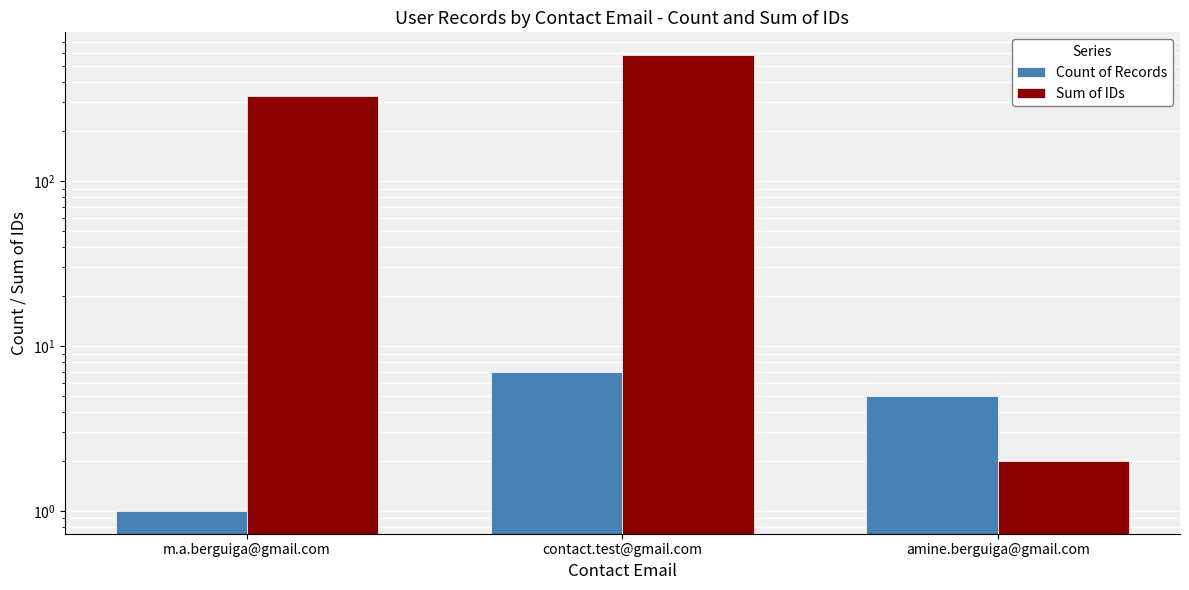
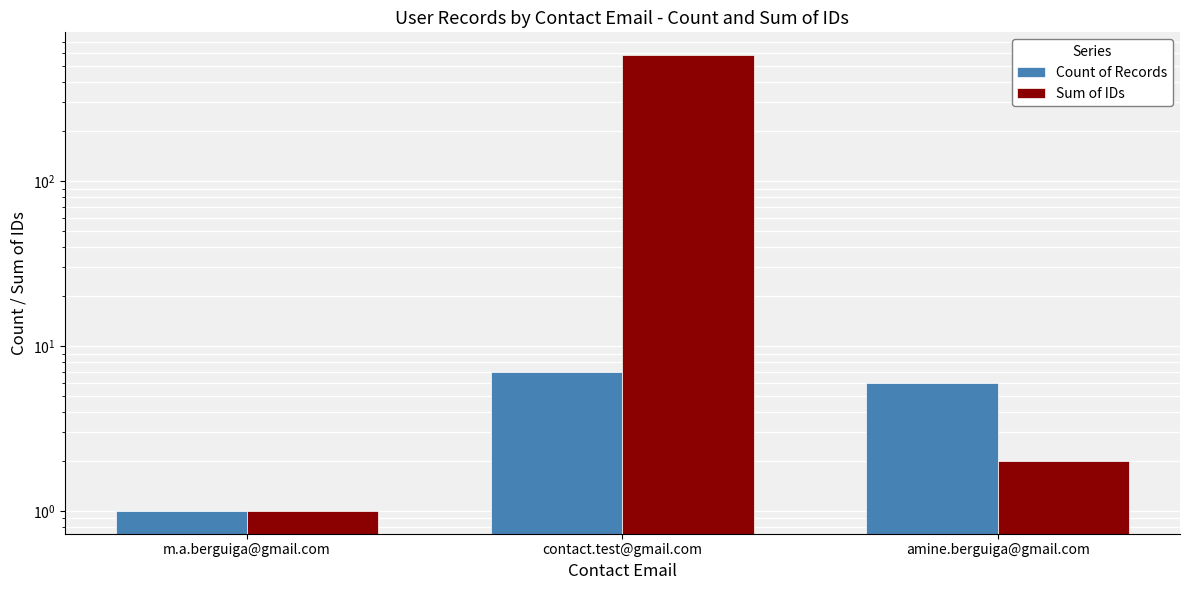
Sum of IDs, m.a.berguiga@gmail.com: 330 -> 1
Count of Records, amine.berguiga@gmail.com: 5 -> 6
